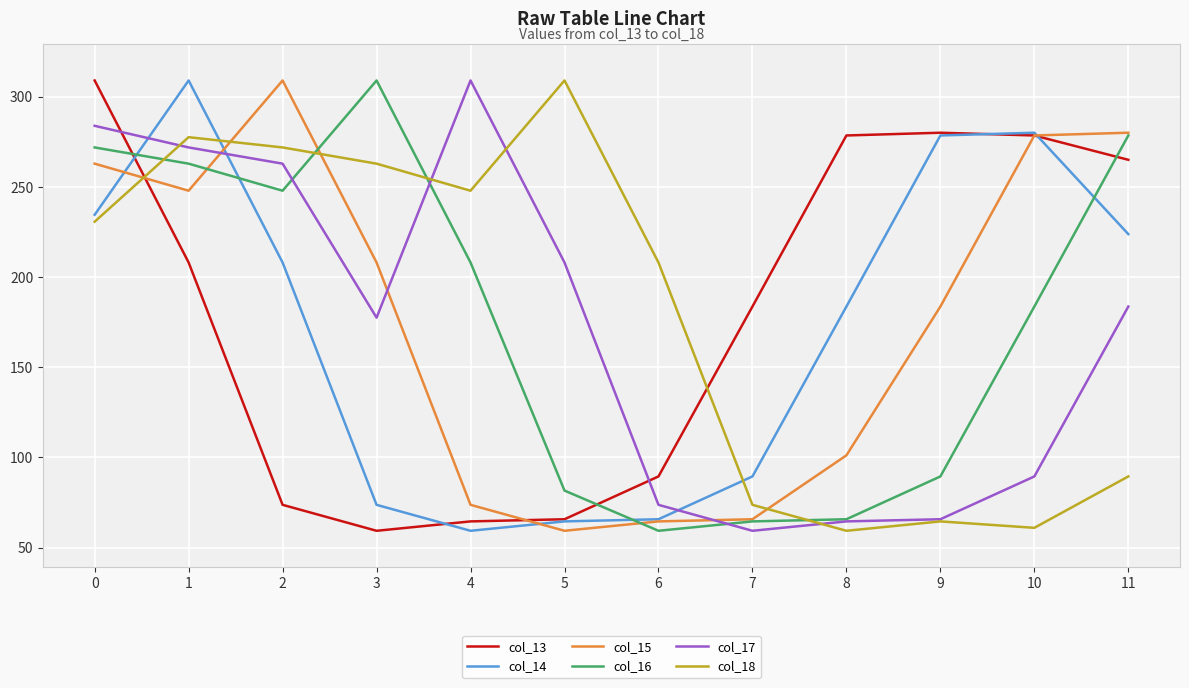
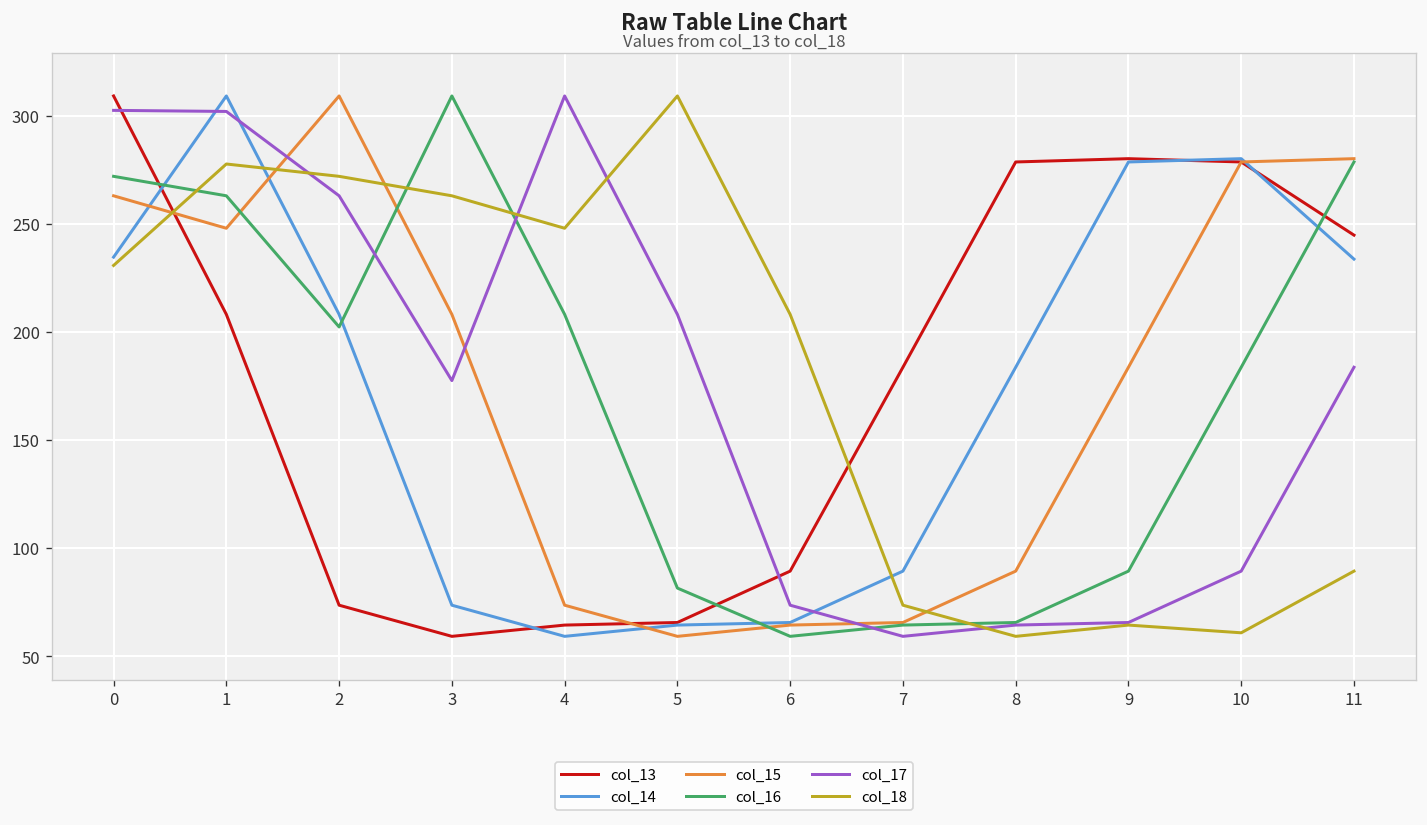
col_17, 0: 284 -> 303
col_17, 1: 272 -> 302
col_16, 2: 248 -> 202
col_15, 8: 101 -> 89
col_13, 11: 265 -> 245
col_14, 11: 224 -> 234
